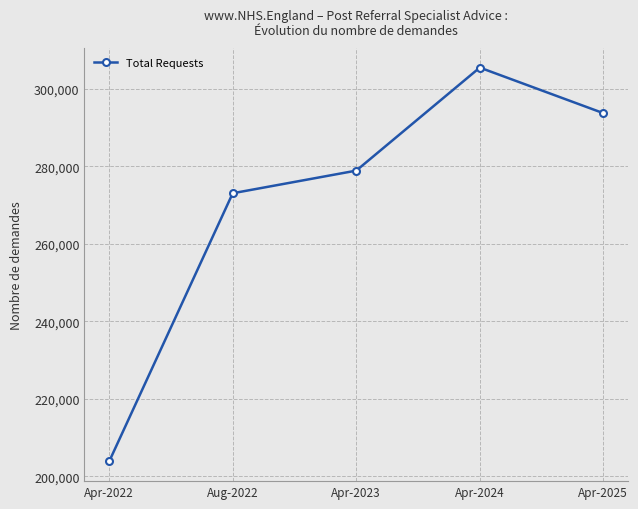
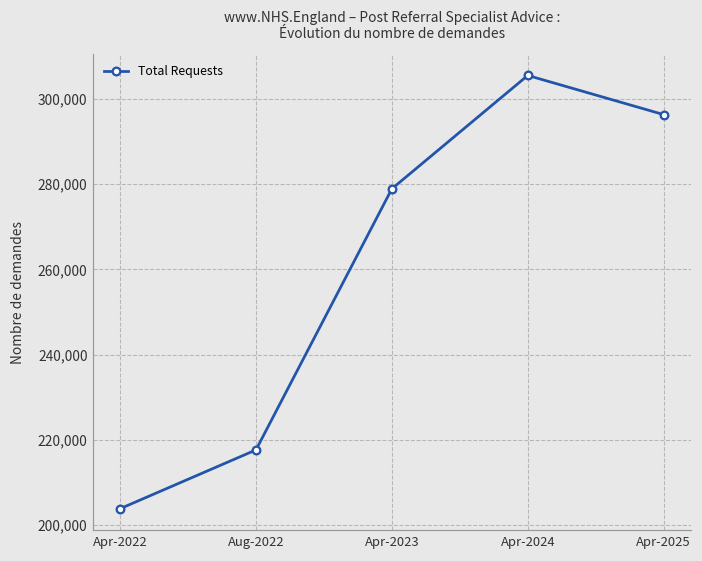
Aug-2022: 273,000 -> 218,000
Apr-2025: 294,000 -> 296,000
